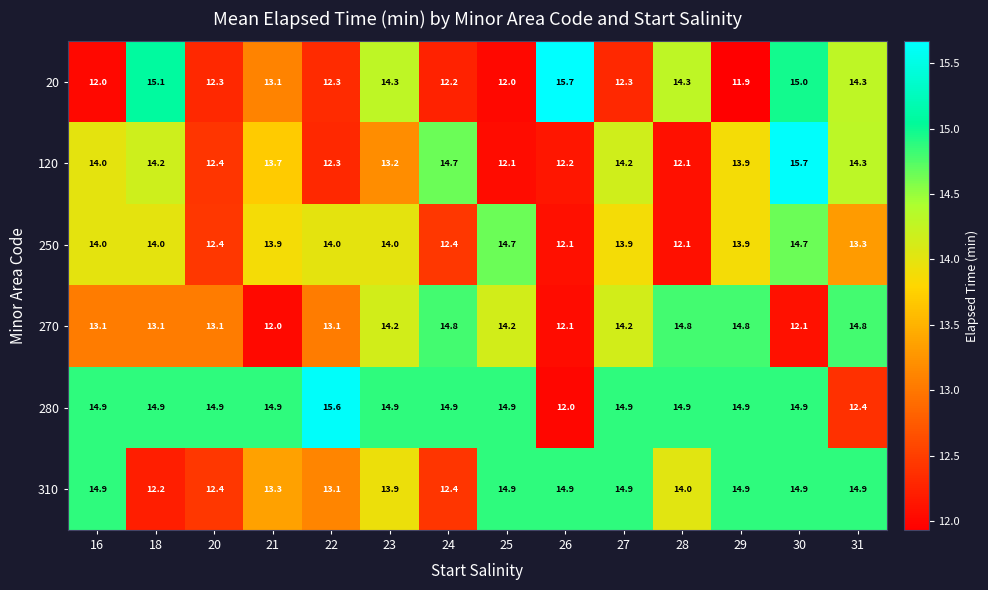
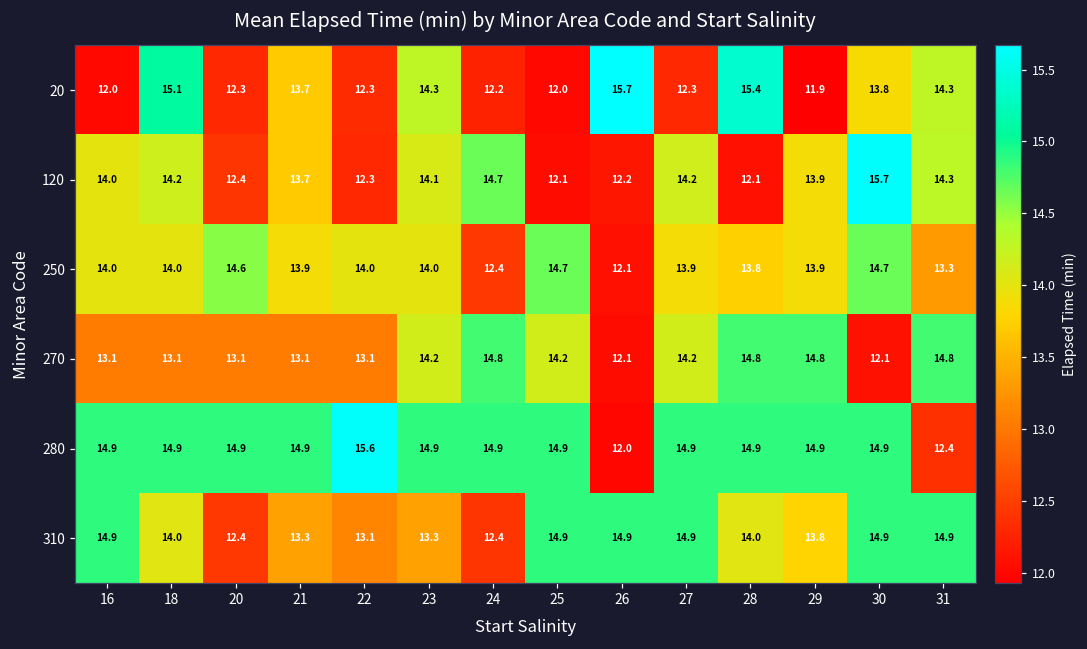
20, 21: 13.1 -> 13.7
20, 28: 14.3 -> 15.4
20, 30: 15.0 -> 13.8
120, 23: 13.2 -> 14.1
250, 20: 12.4 -> 14.6
250, 28: 12.1 -> 13.8
270, 21: 12.0 -> 13.1
310, 18: 12.2 -> 14.0
310, 23: 13.9 -> 13.3
310, 29: 14.9 -> 13.8
